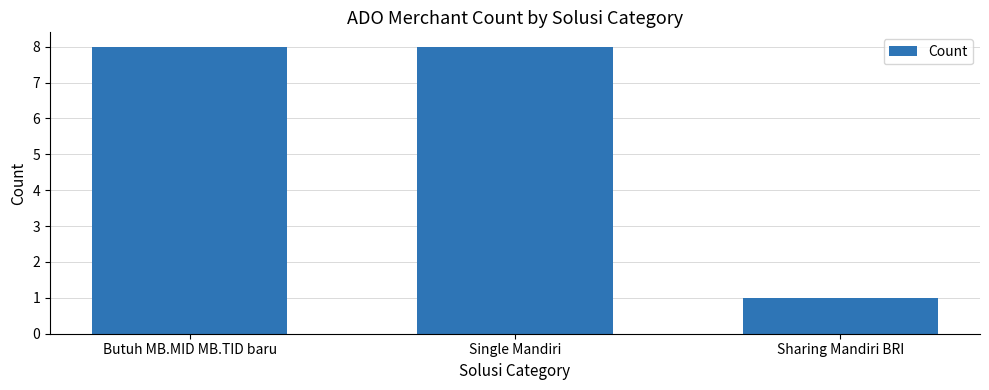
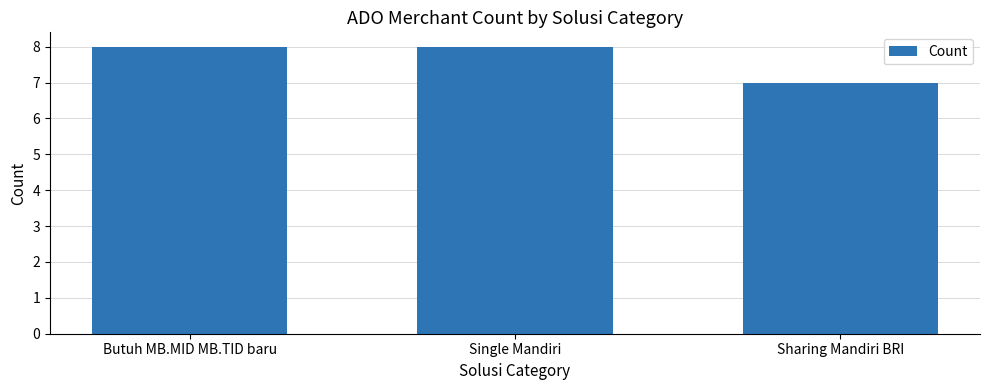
Sharing Mandiri BRI: 1 -> 7
